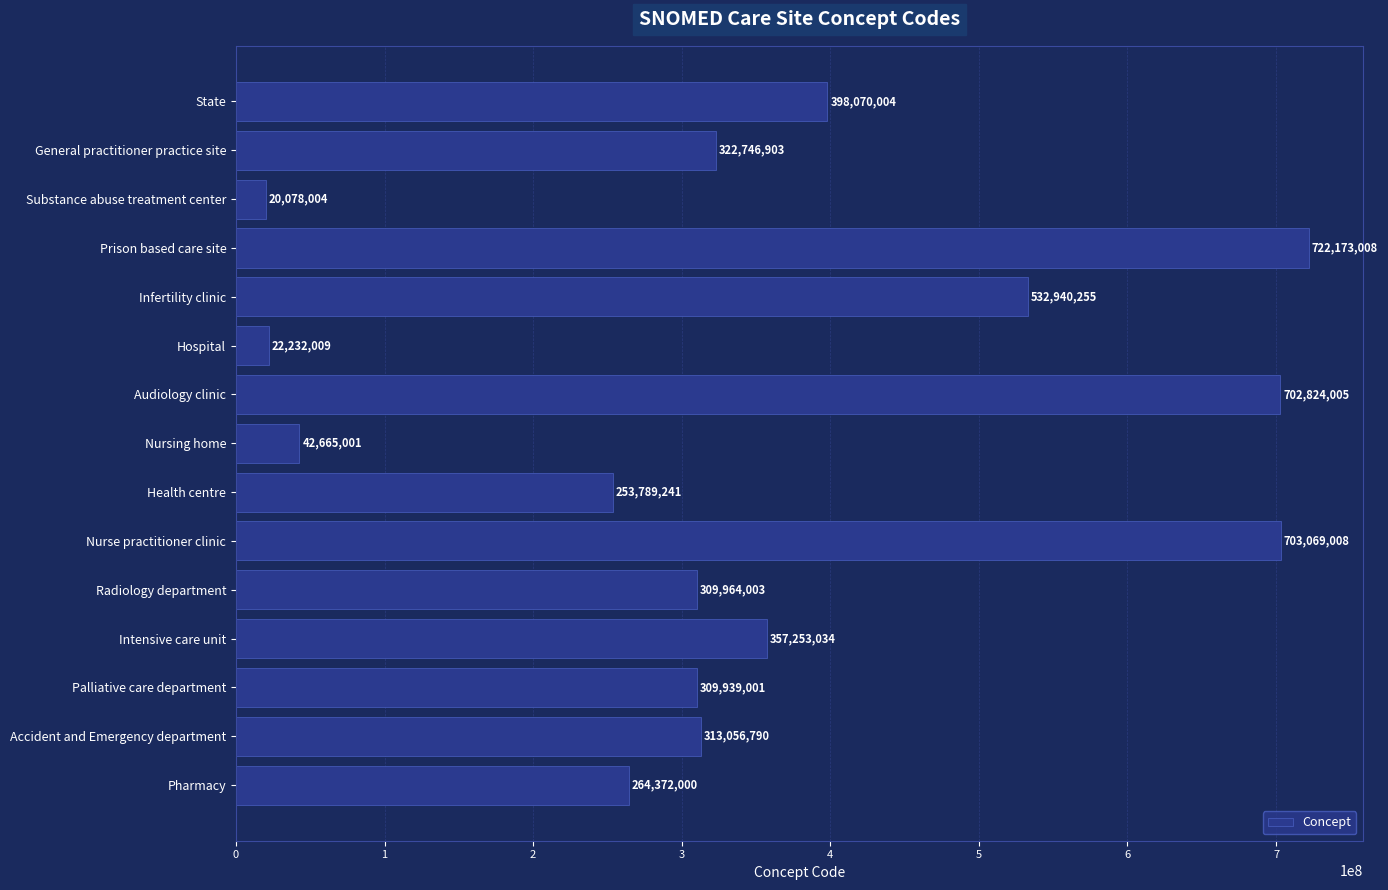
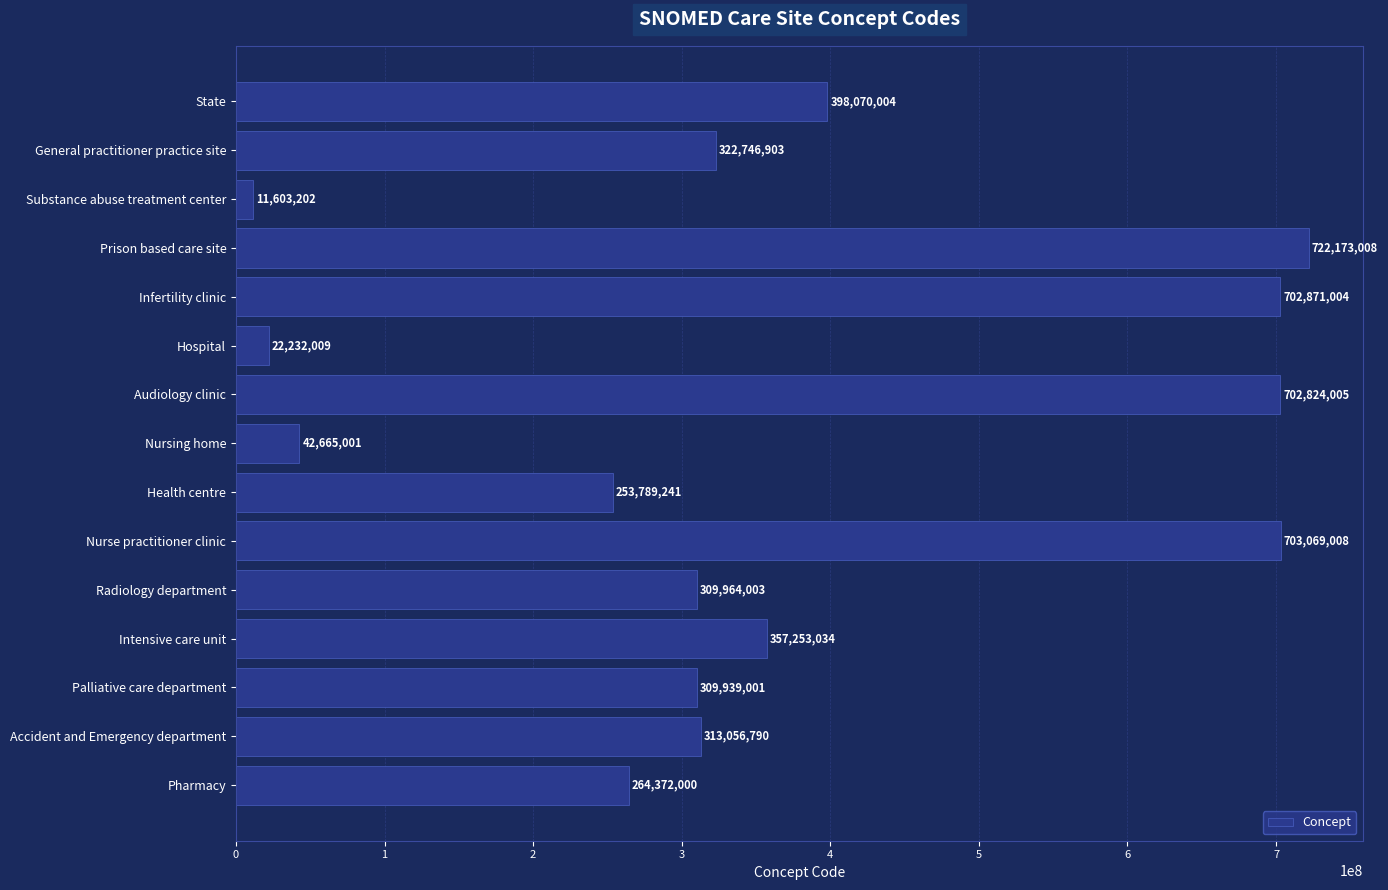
Substance abuse treatment center: 20,078,004 -> 11,603,202
Infertility clinic: 532,940,255 -> 702,871,004
